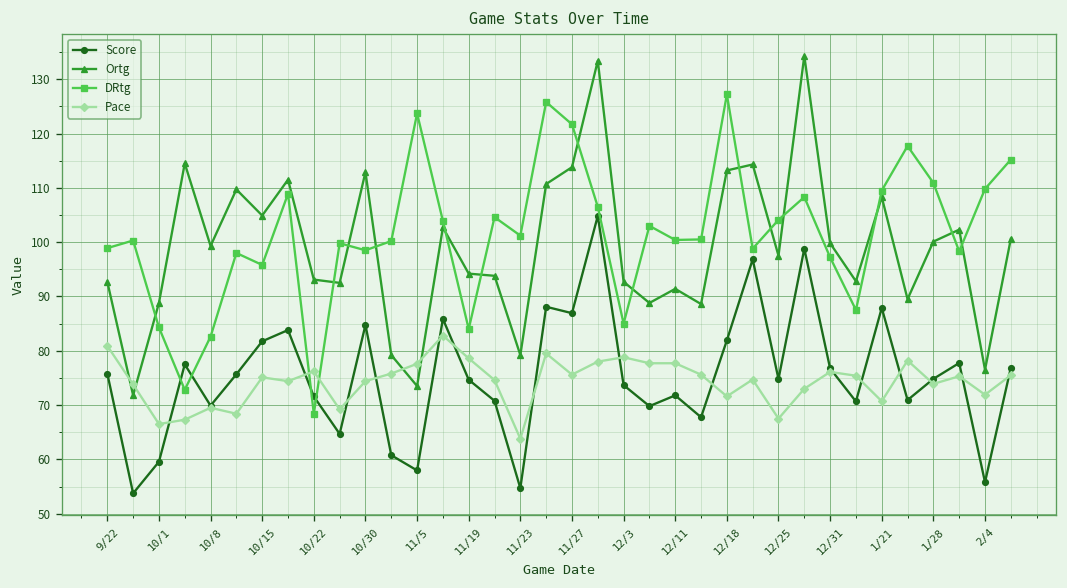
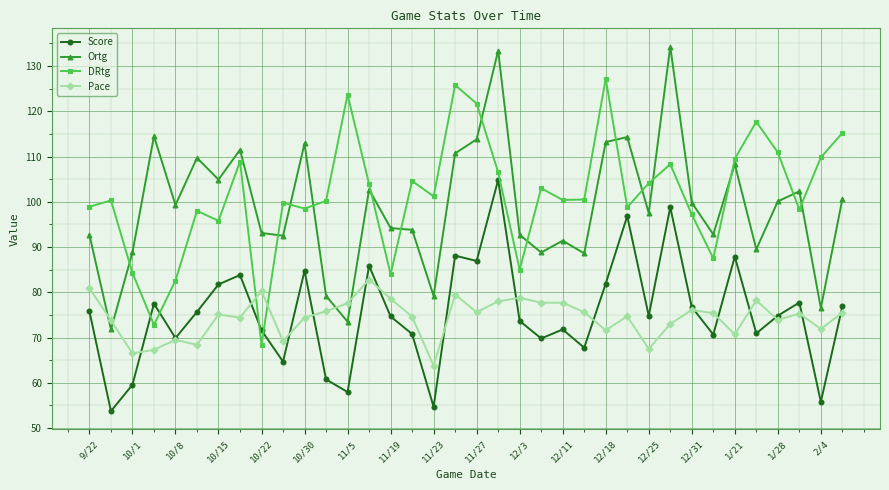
Pace, 10/22: 76 -> 80
